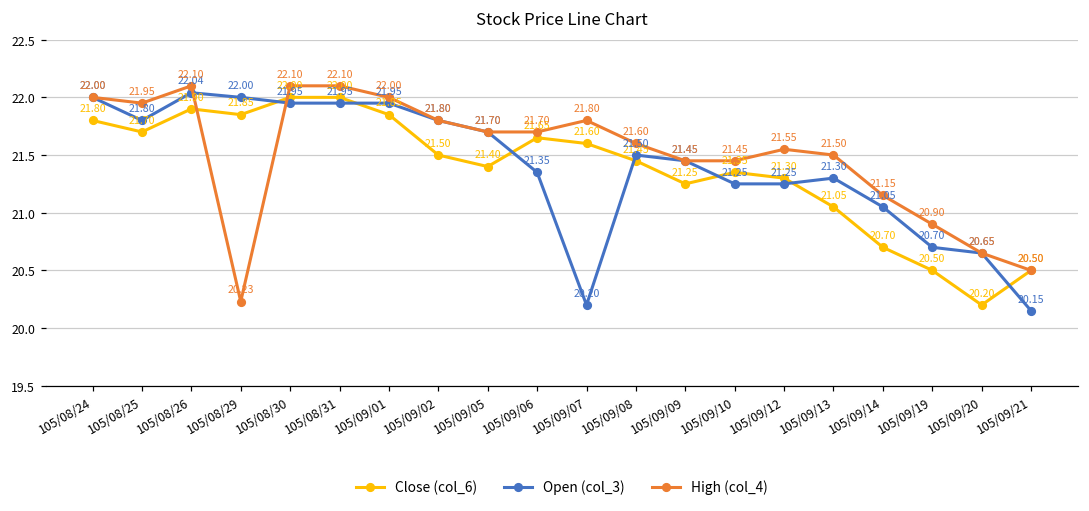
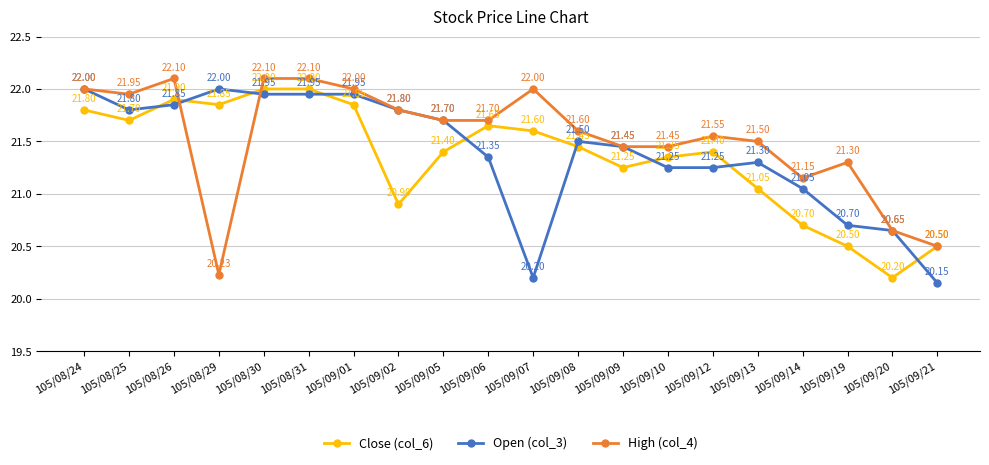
Open (col_3), 105/08/26: 22.04 -> 21.85
Close (col_6), 105/09/02: 21.50 -> 20.90
High (col_4), 105/09/07: 21.80 -> 22.00
Close (col_6), 105/09/12: 21.30 -> 21.40
High (col_4), 105/09/19: 20.90 -> 21.30
